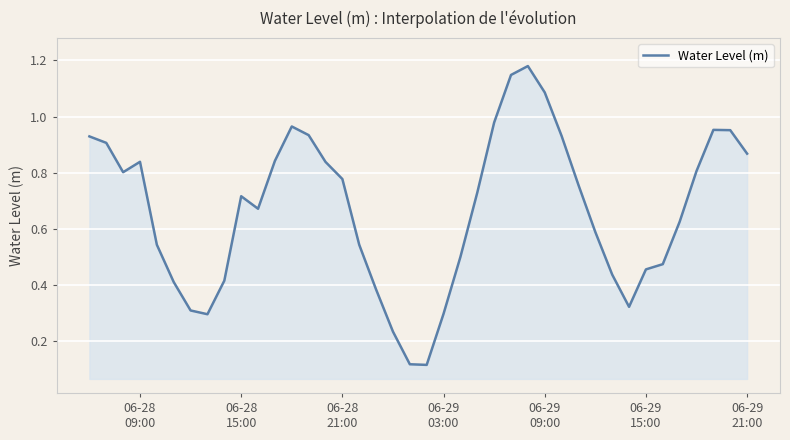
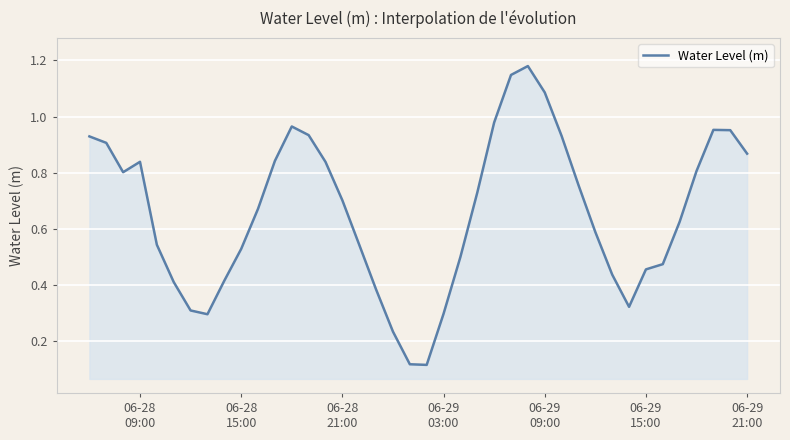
06-28 15:00: 0.72 -> 0.53
06-28 21:00: 0.78 -> 0.70
